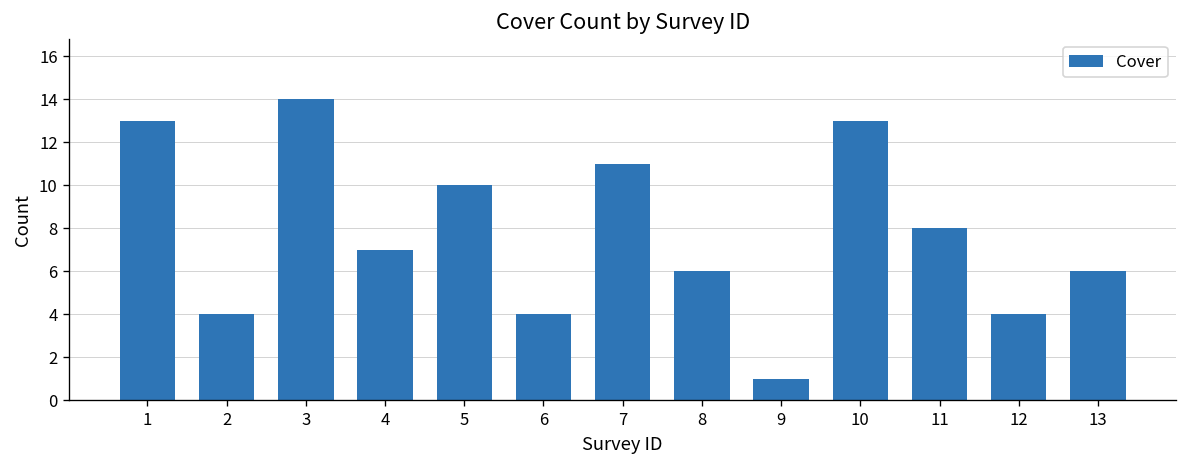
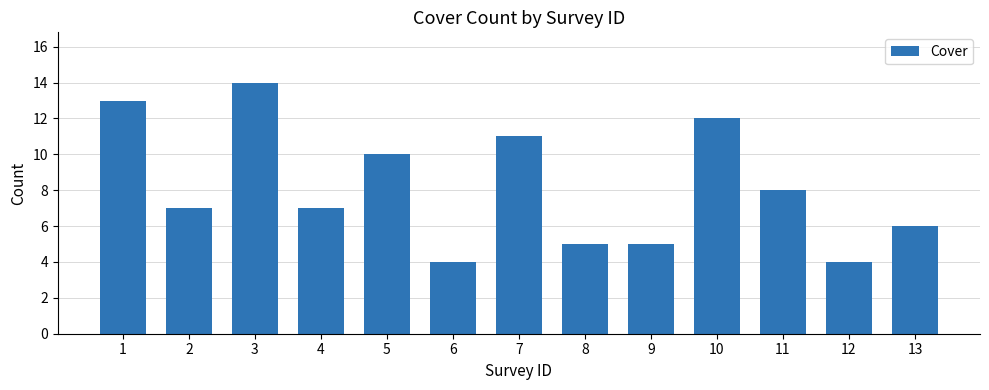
2: 4 -> 7
8: 6 -> 5
9: 1 -> 5
10: 13 -> 12
